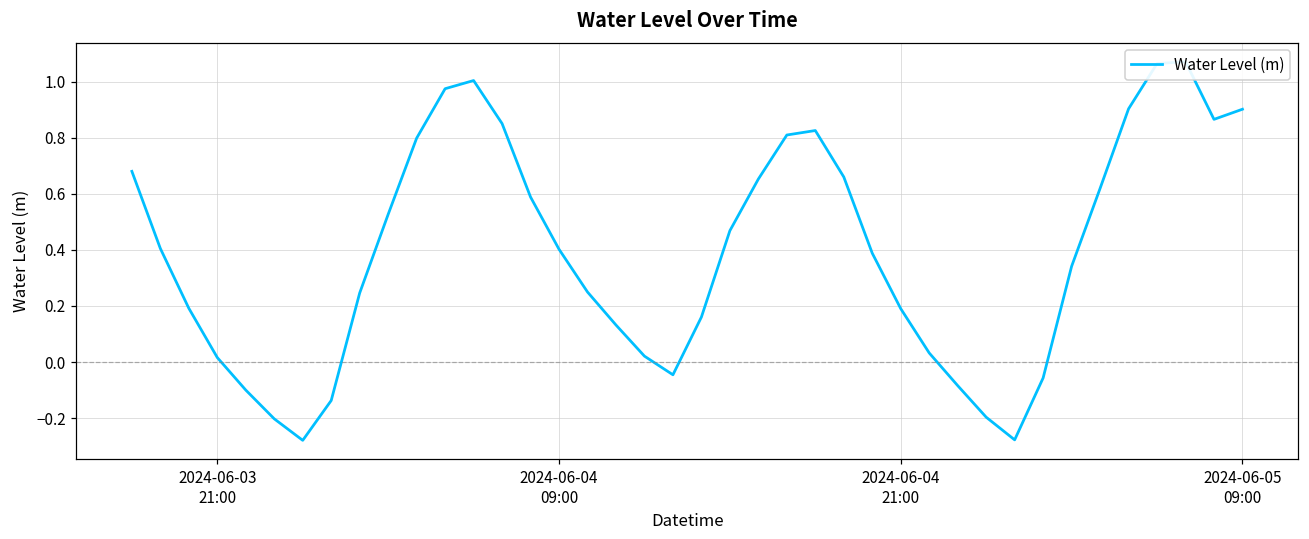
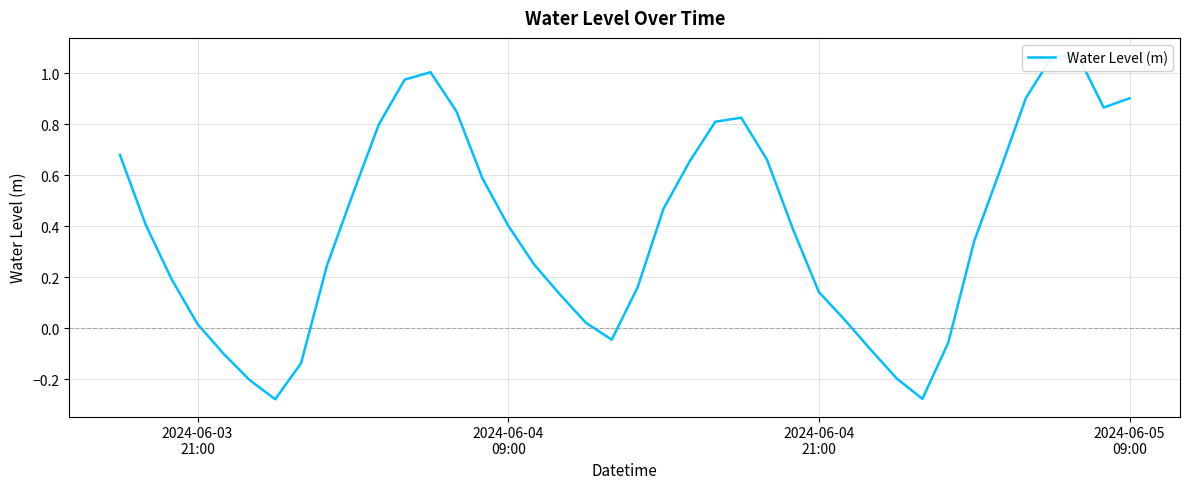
2024-06-04 21:00: 0.19 -> 0.14
